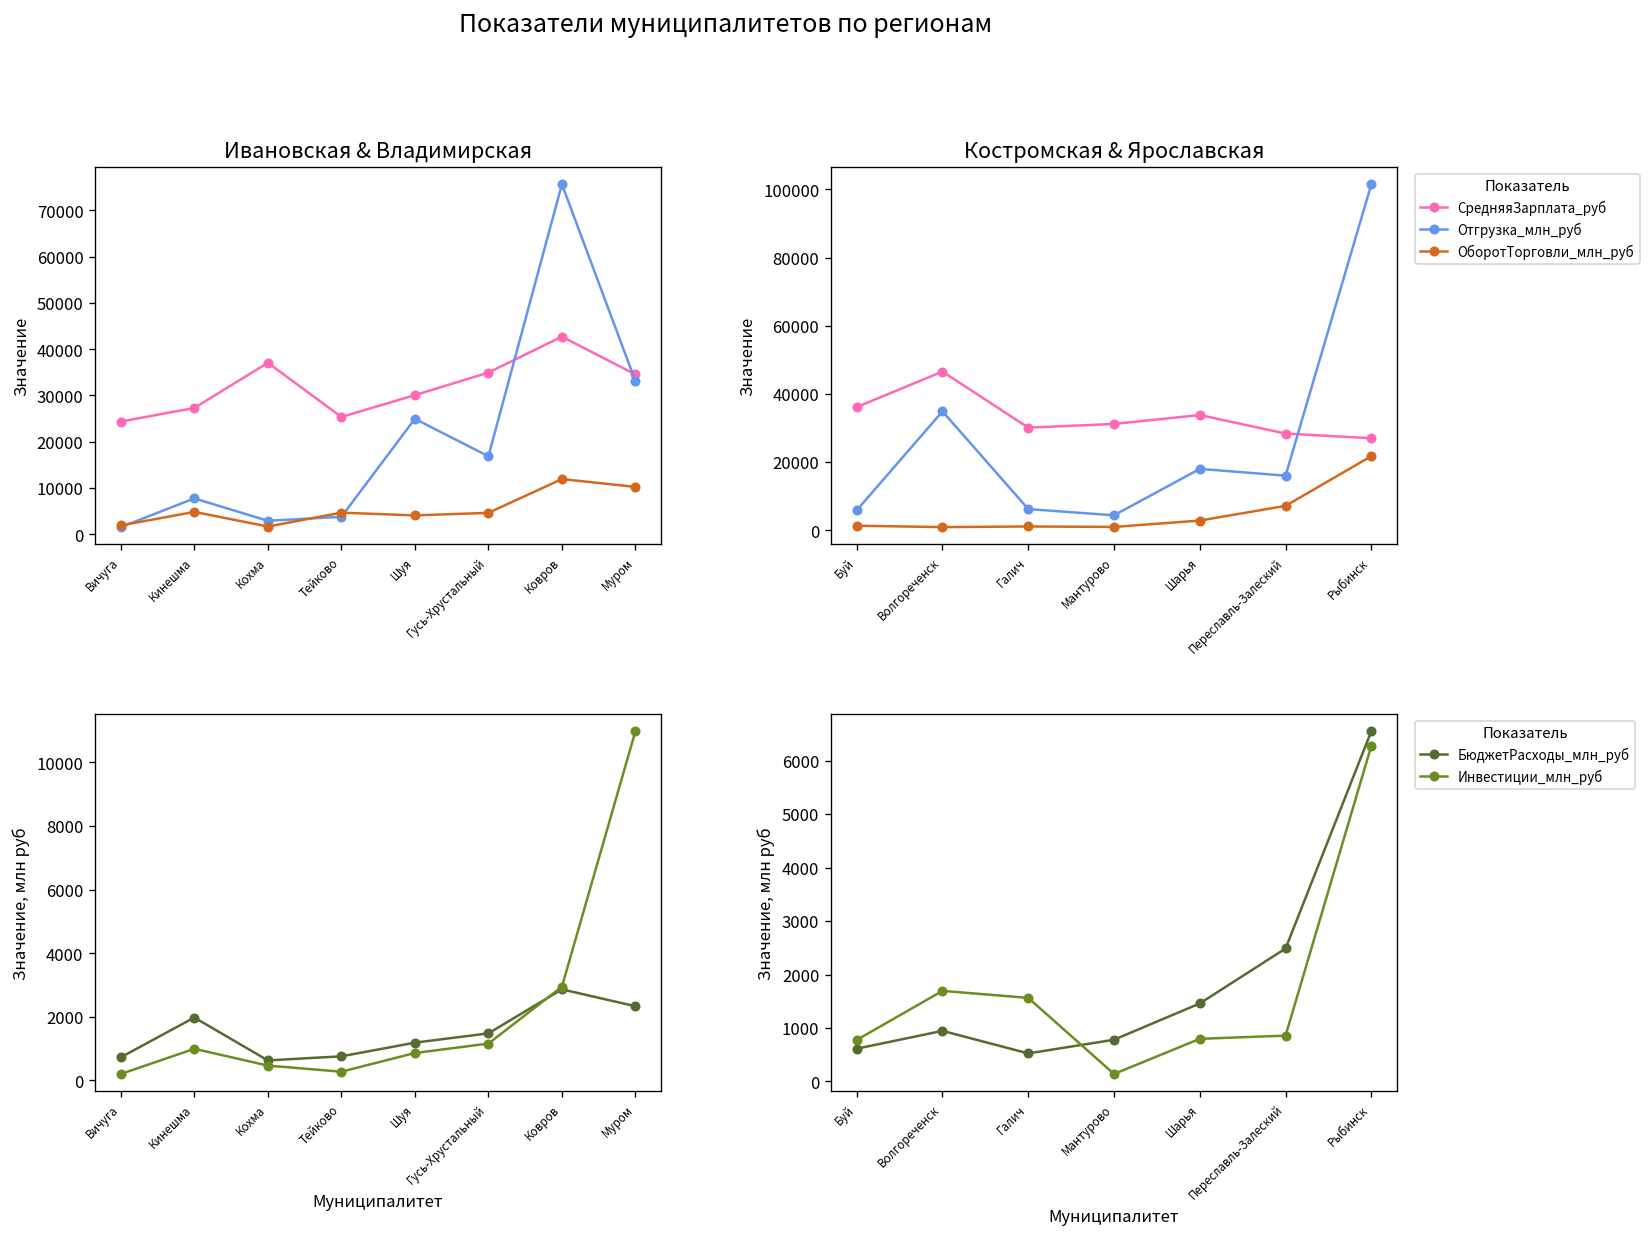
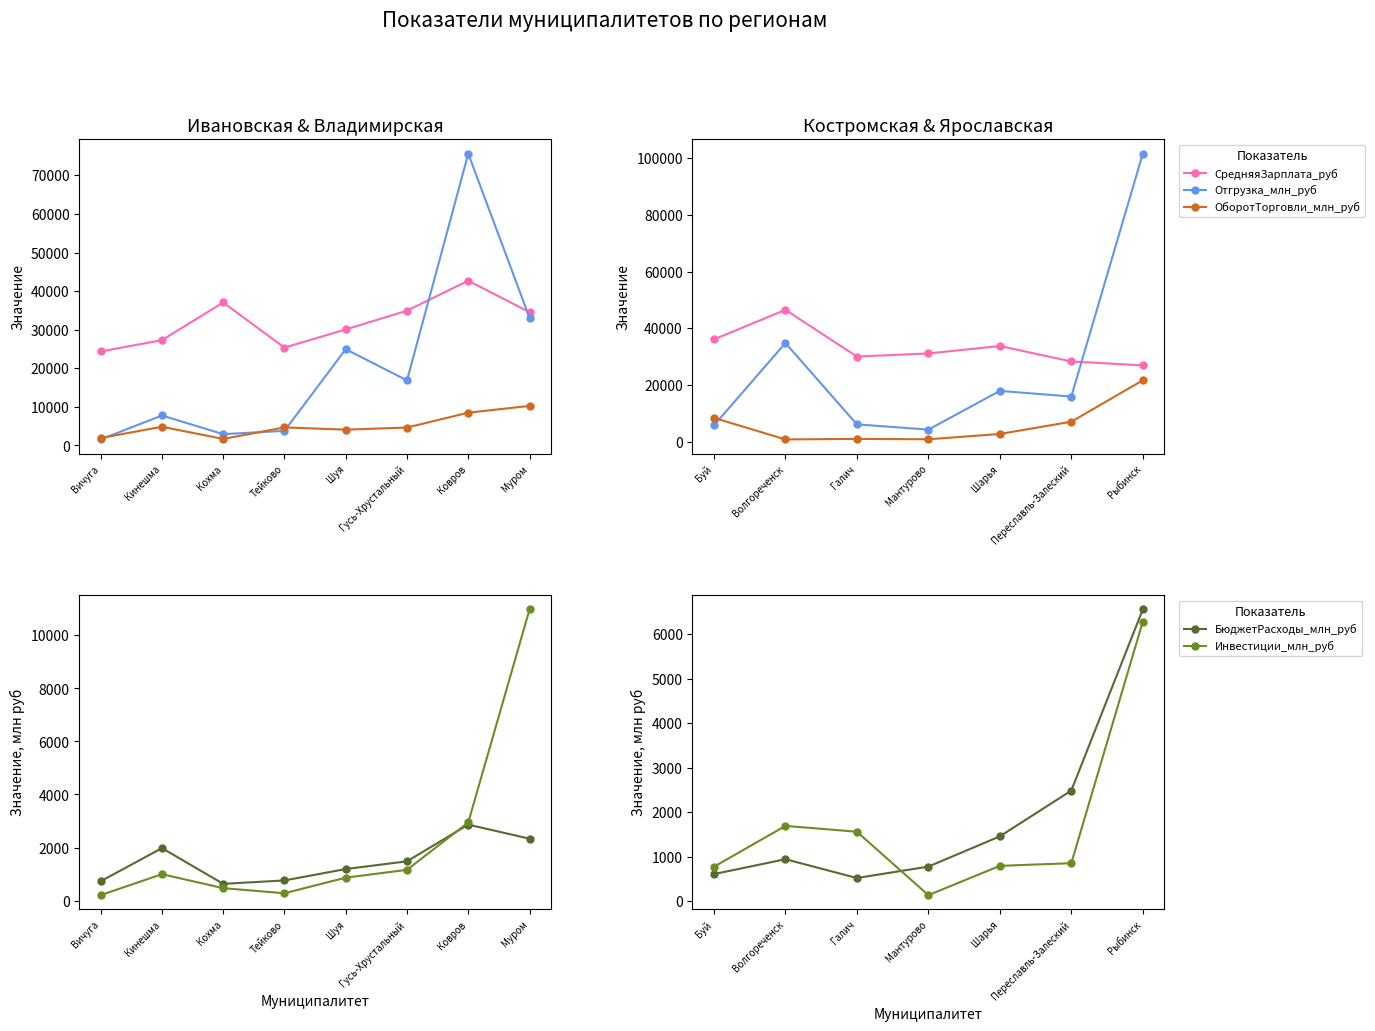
Ивановская & Владимирская, ОборотТорговли_млн_руб, Ковров: 12000 -> 9000
Костромская & Ярославская, ОборотТорговли_млн_руб, Буй: 1000 -> 9000
